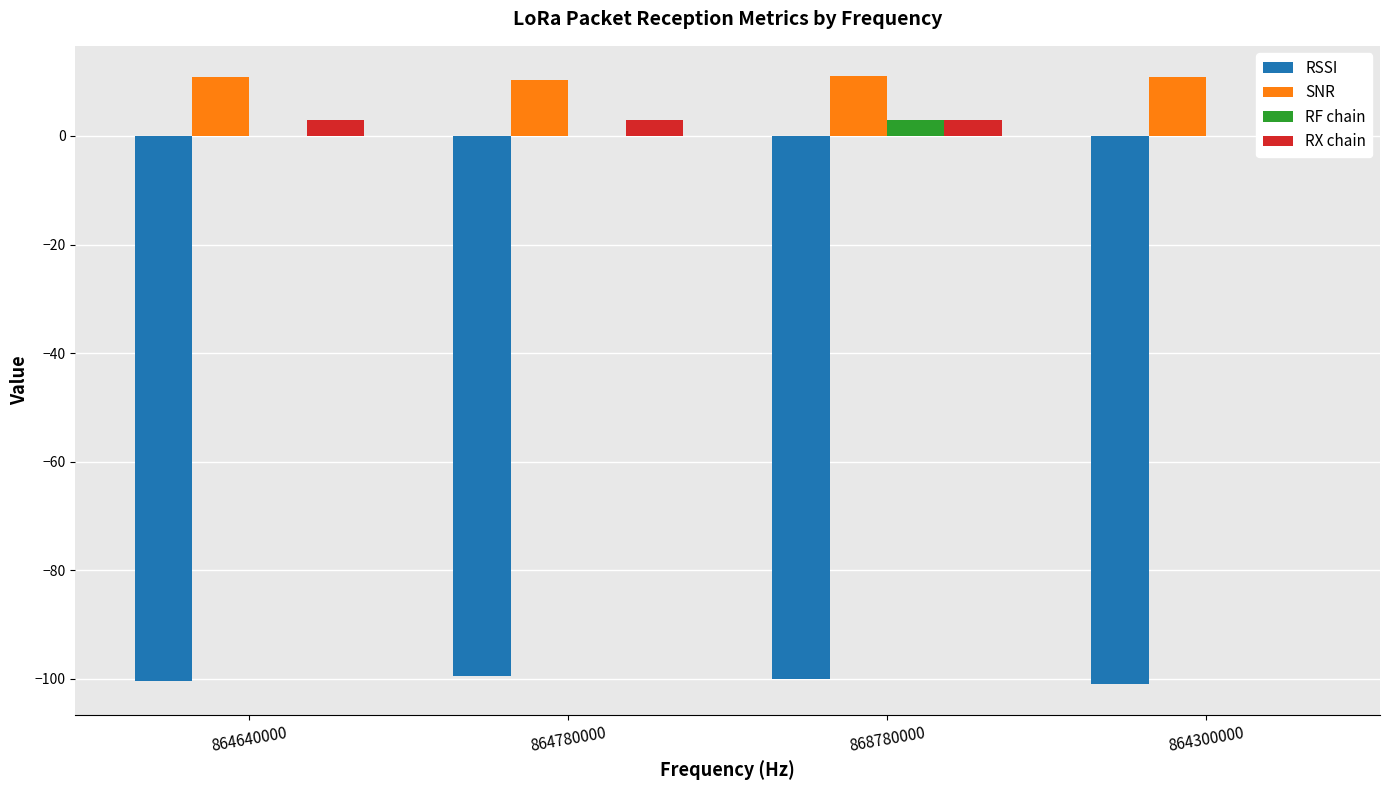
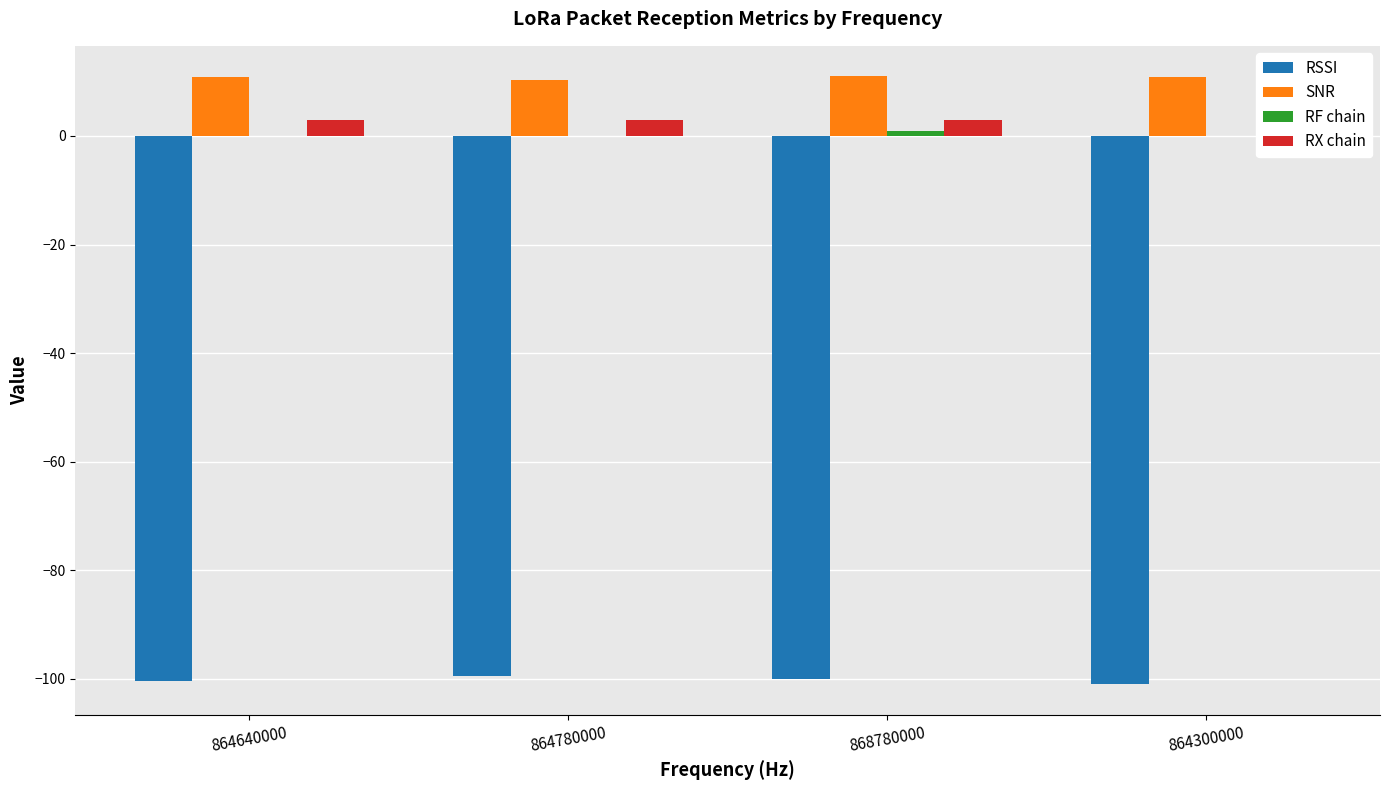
RF chain, 868780000: 3 -> 1
